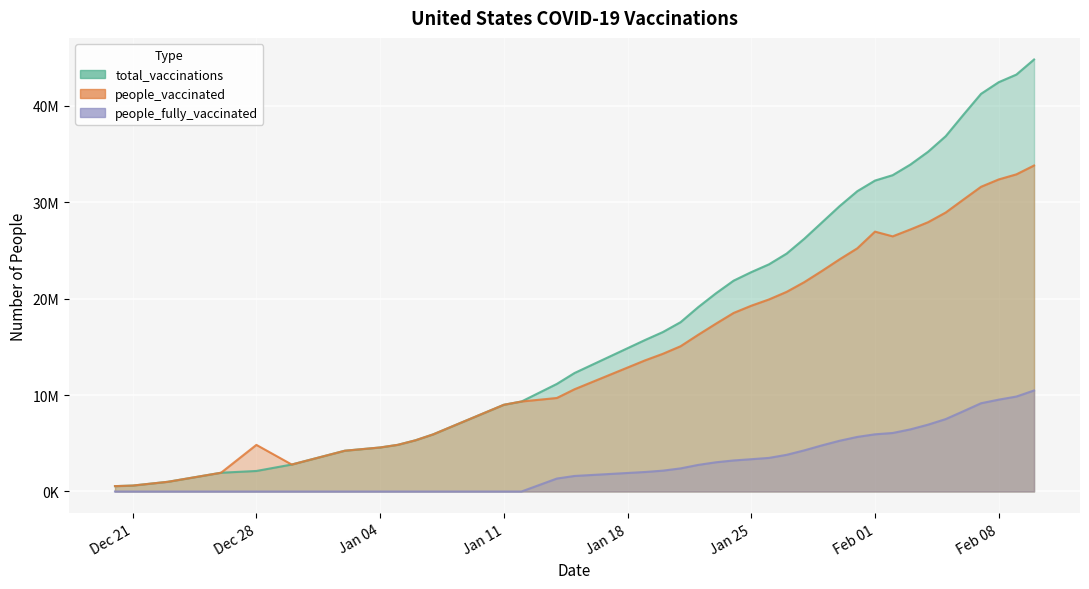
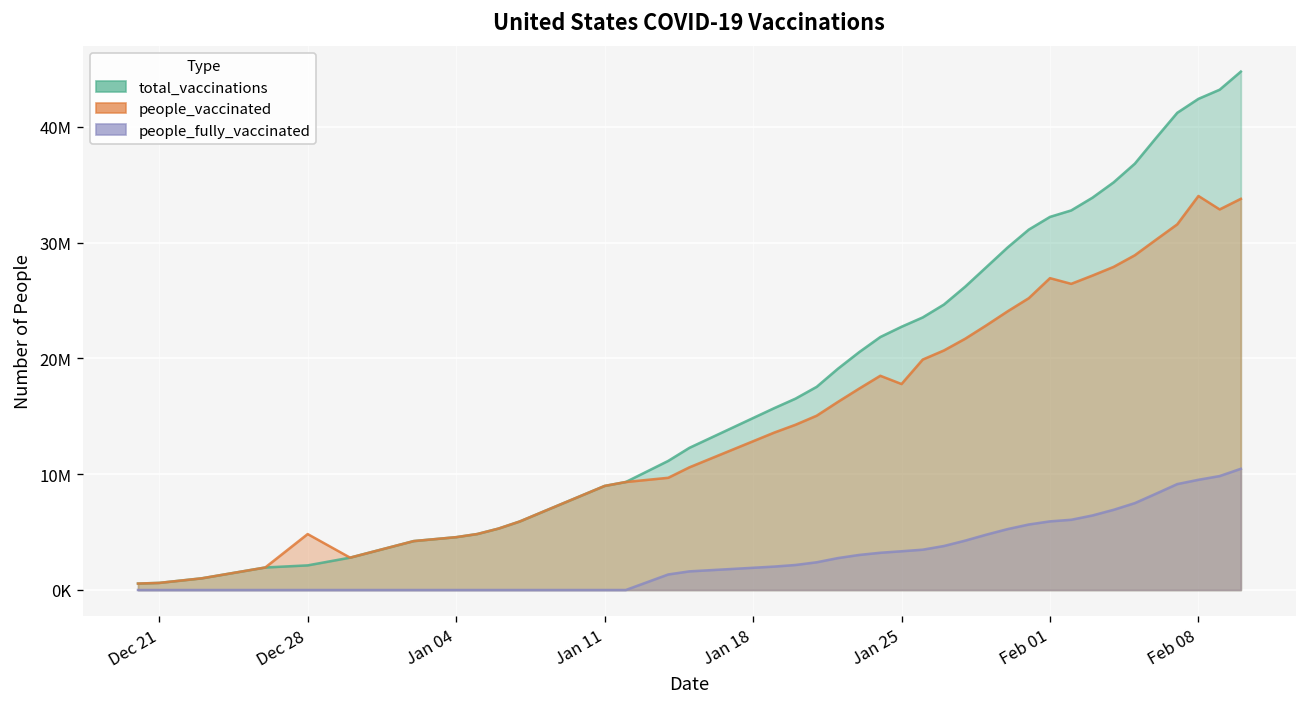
people_vaccinated, Jan 25: 19000000 -> 18000000
people_vaccinated, Feb 08: 32000000 -> 34000000
